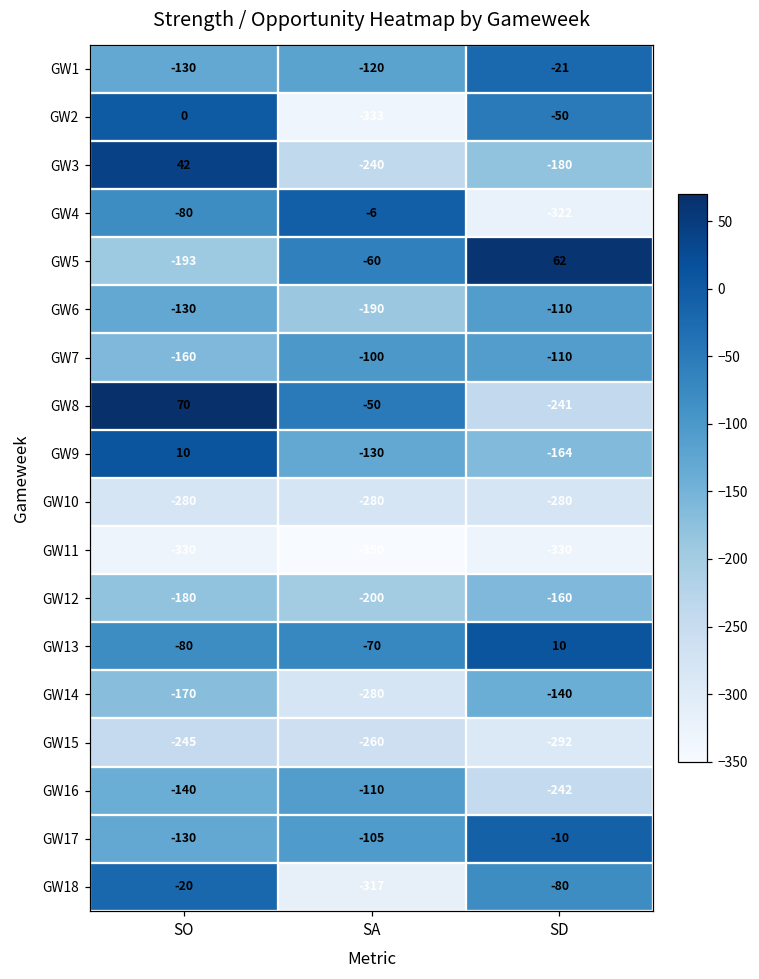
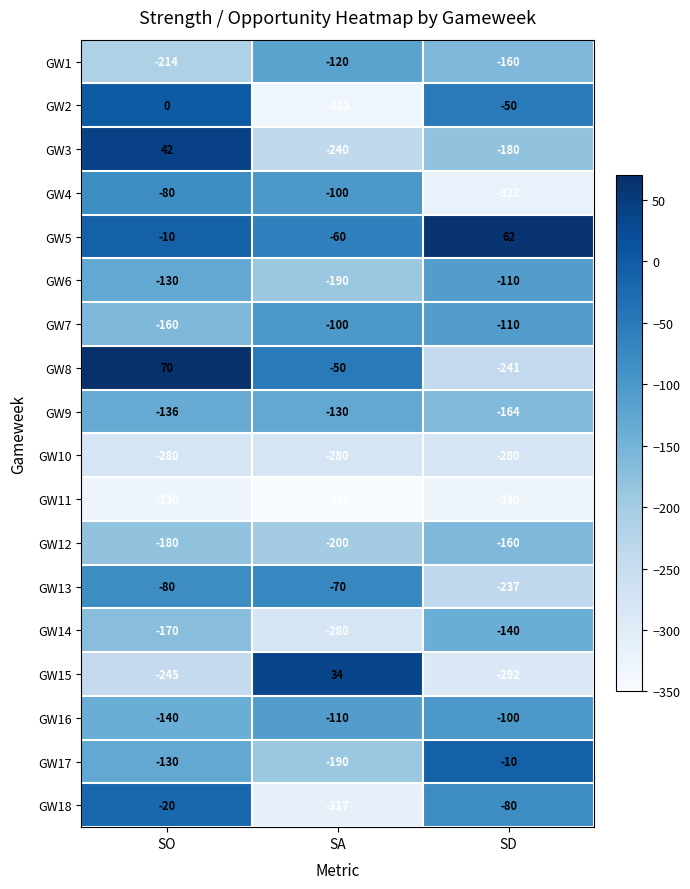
GW1, SO: -130 -> -214
GW1, SD: -21 -> -160
GW4, SA: -6 -> -100
GW5, SO: -193 -> -10
GW9, SO: 10 -> -136
GW13, SD: 10 -> -237
GW15, SA: -260 -> 34
GW16, SD: -242 -> -100
GW17, SA: -105 -> -190
